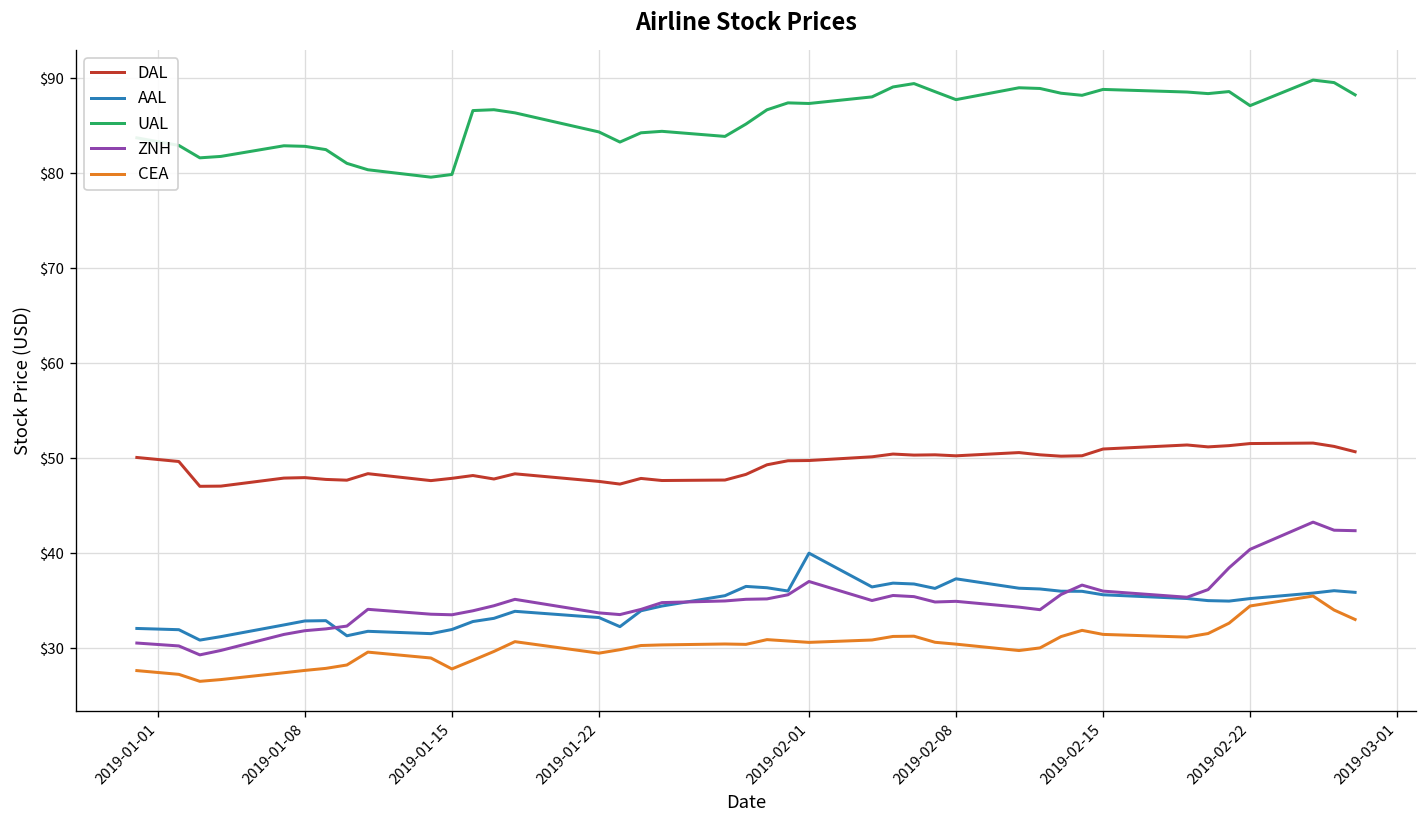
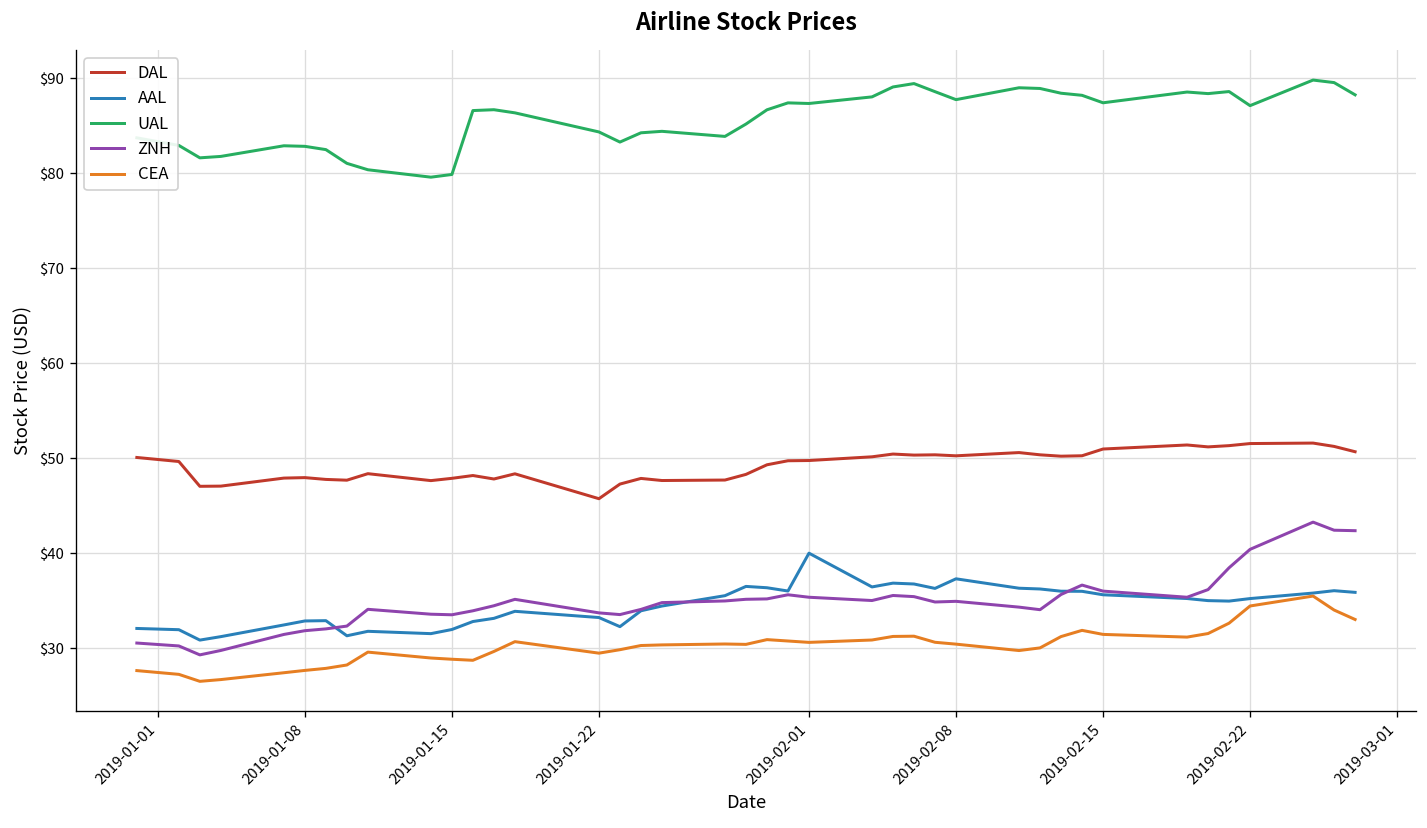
CEA, 2019-01-15: $28 -> $29
DAL, 2019-01-22: $48 -> $46
ZNH, 2019-02-01: $37 -> $35
UAL, 2019-02-15: $89 -> $87
